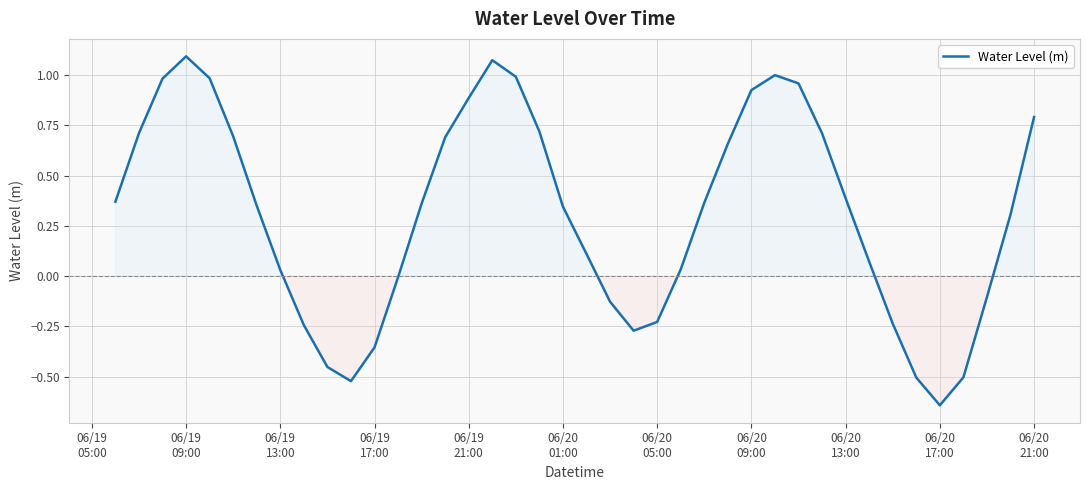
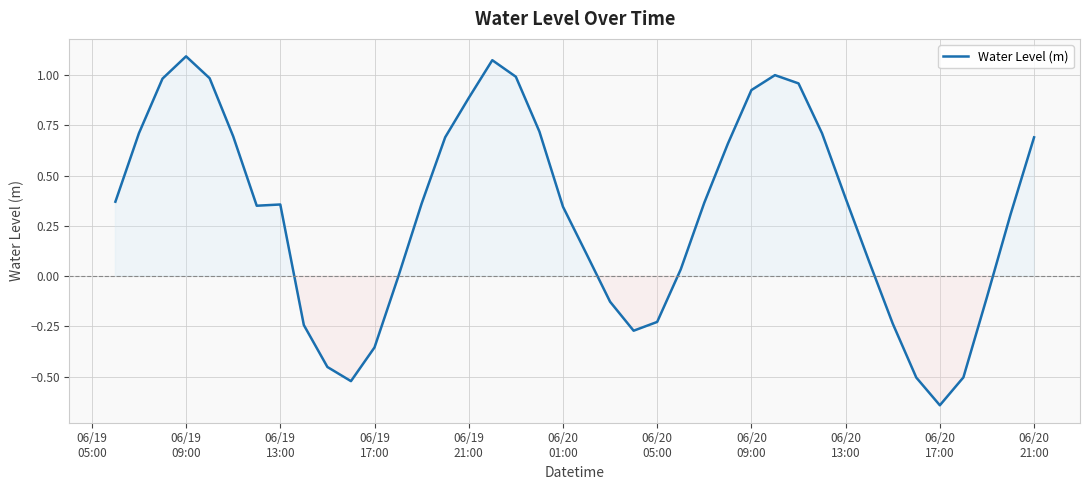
06/19 13:00: 0.03 -> 0.36
06/20 21:00: 0.79 -> 0.69
